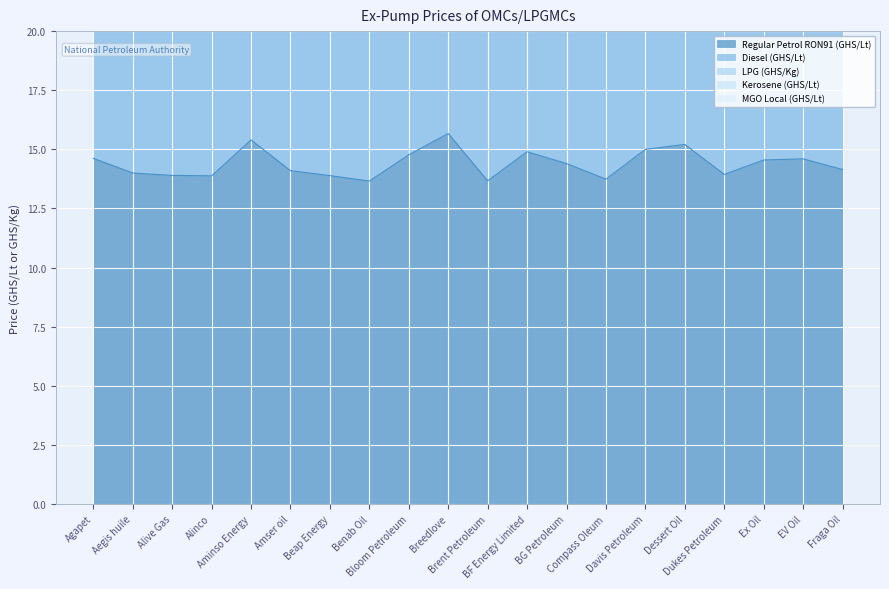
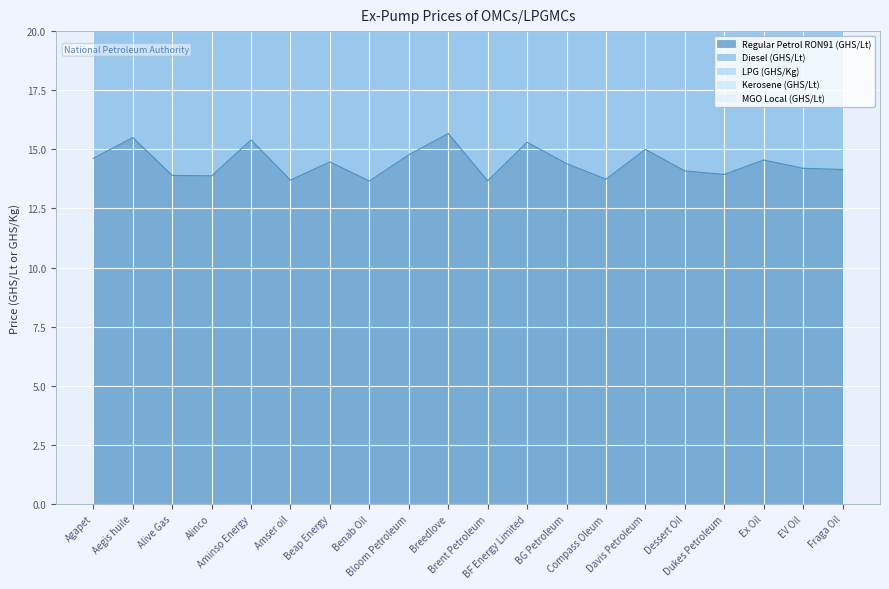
Regular Petrol RON91 (GHS/Lt), Aegis huile: 14.0 -> 15.5
Regular Petrol RON91 (GHS/Lt), Amser oil: 14.1 -> 13.7
Regular Petrol RON91 (GHS/Lt), Beap Energy: 13.9 -> 14.5
Regular Petrol RON91 (GHS/Lt), BF Energy Limited: 14.9 -> 15.3
Regular Petrol RON91 (GHS/Lt), Dessert Oil: 15.2 -> 14.1
Regular Petrol RON91 (GHS/Lt), EV Oil: 14.6 -> 14.2
